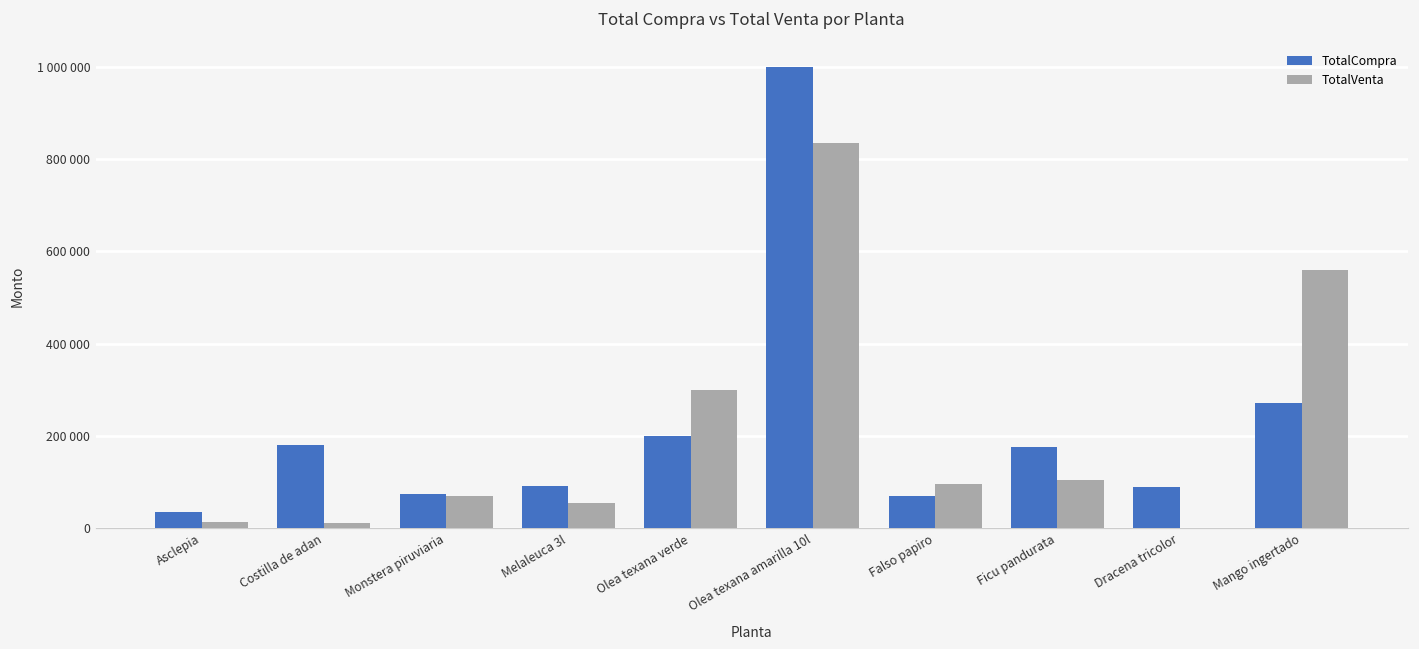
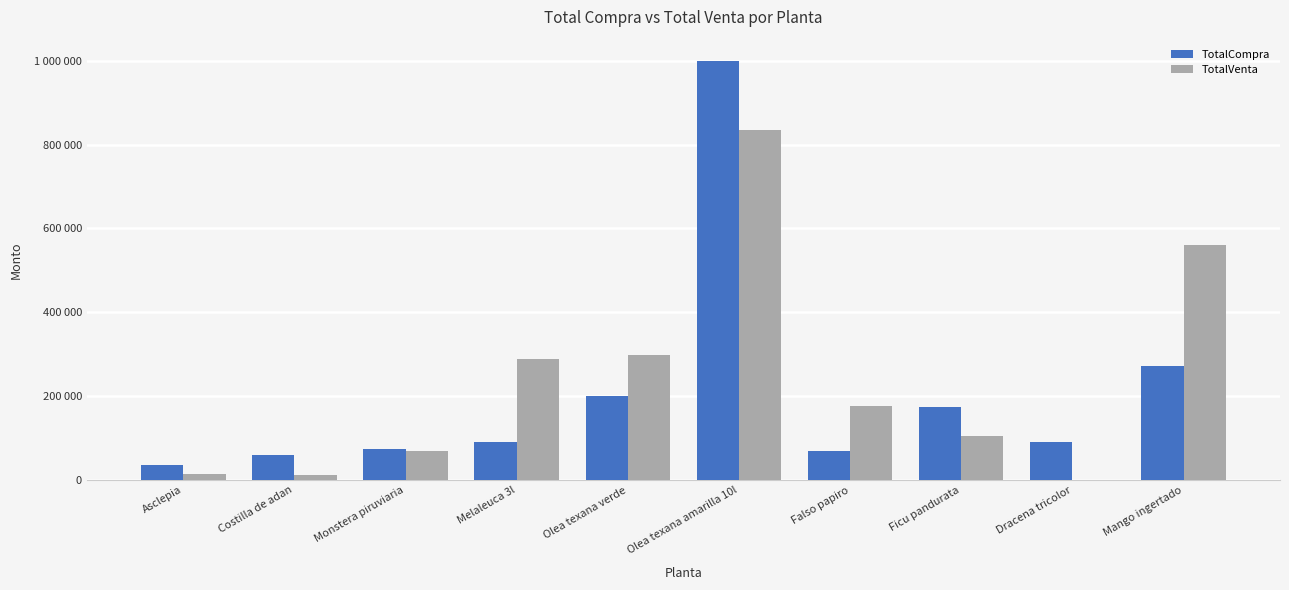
TotalCompra, Costilla de adan: 180000 -> 60000
TotalVenta, Melaleuca 3l: 50000 -> 290000
TotalVenta, Falso papiro: 100000 -> 180000
